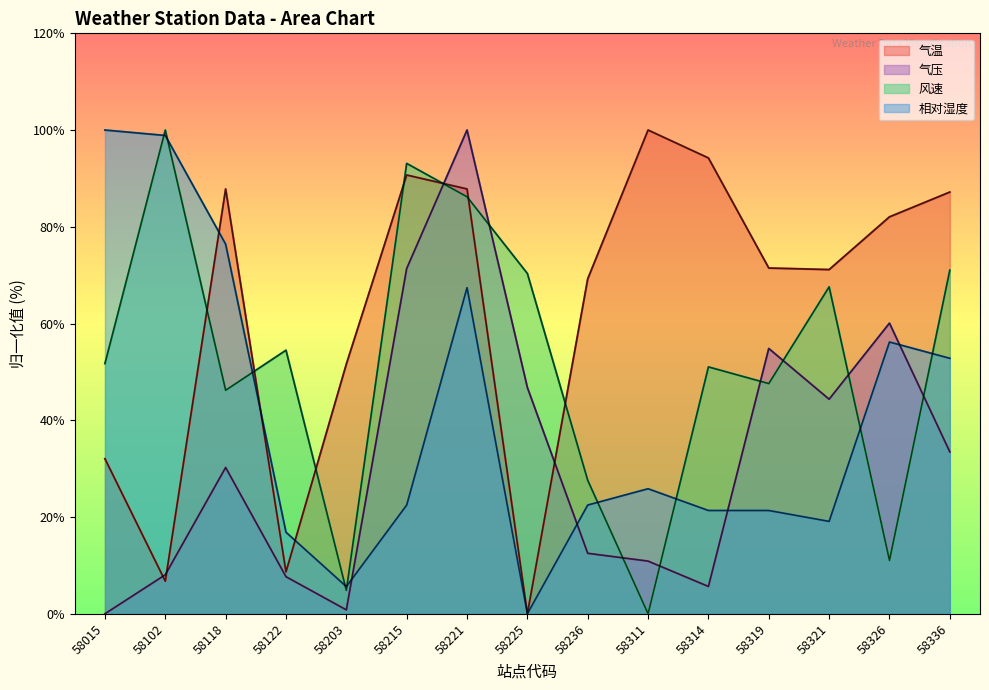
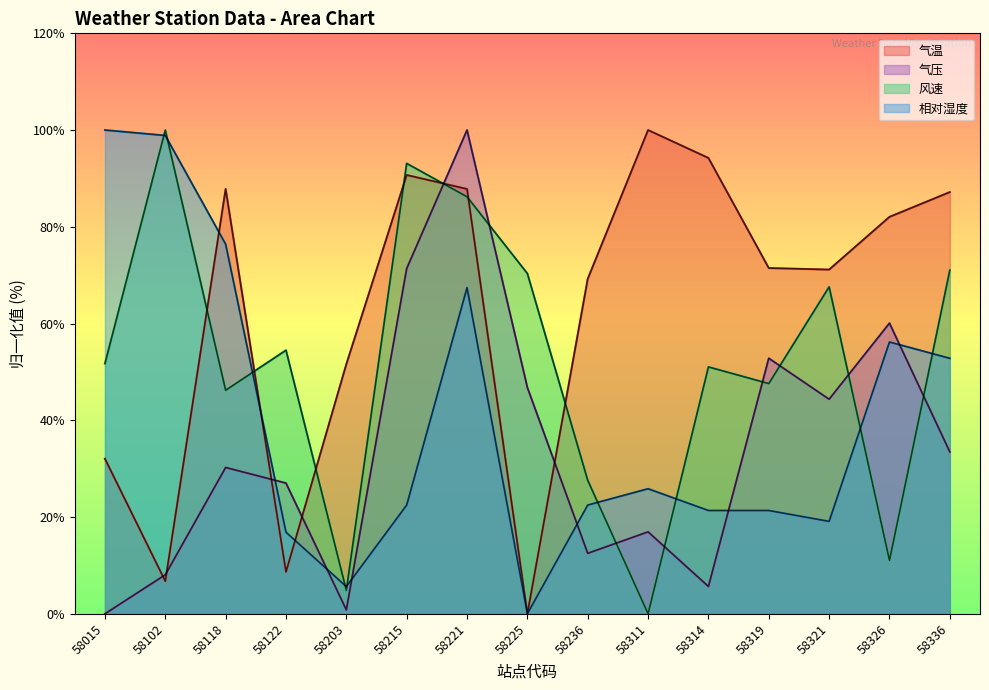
气压, 58122: 8% -> 27%
气压, 58311: 11% -> 17%
气压, 58319: 55% -> 53%
